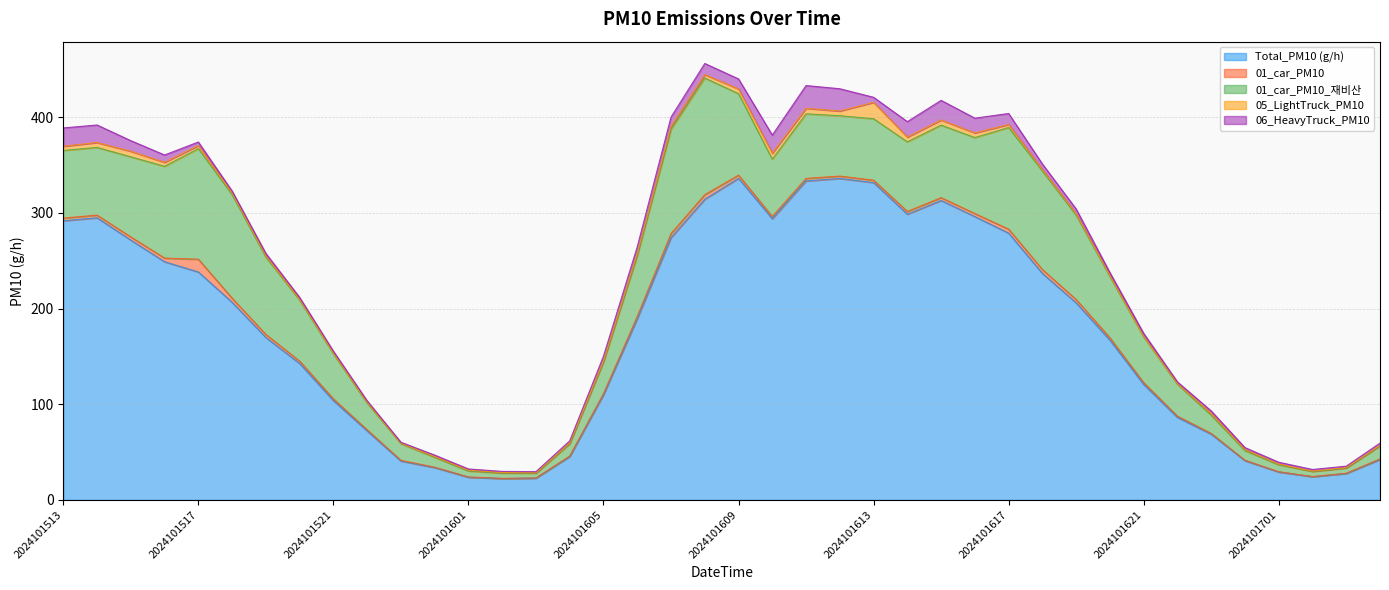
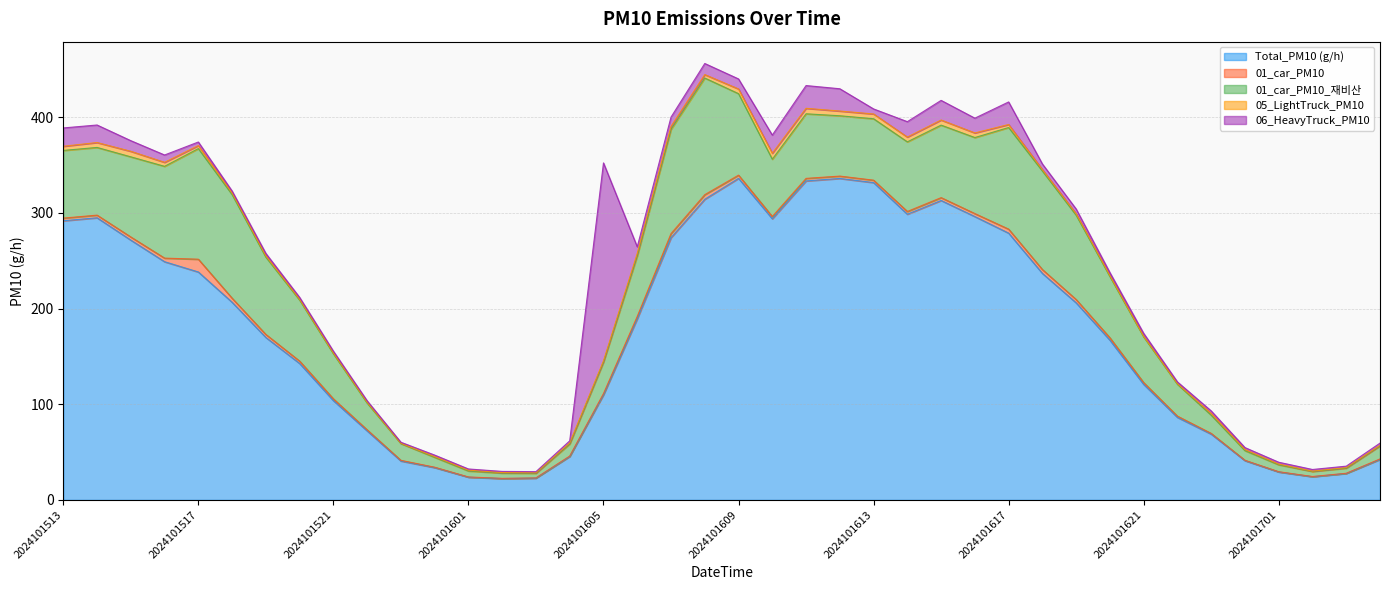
06_HeavyTruck_PM10, 2024101605: 0 -> 210
05_LightTruck_PM10, 2024101613: 20 -> 0
06_HeavyTruck_PM10, 2024101617: 10 -> 20
